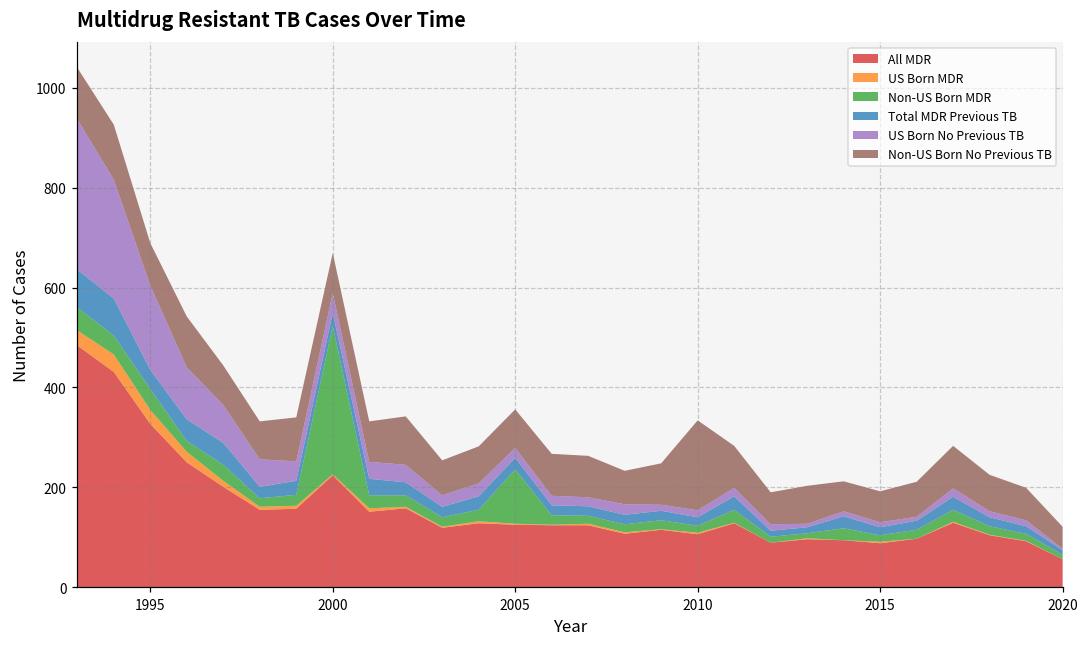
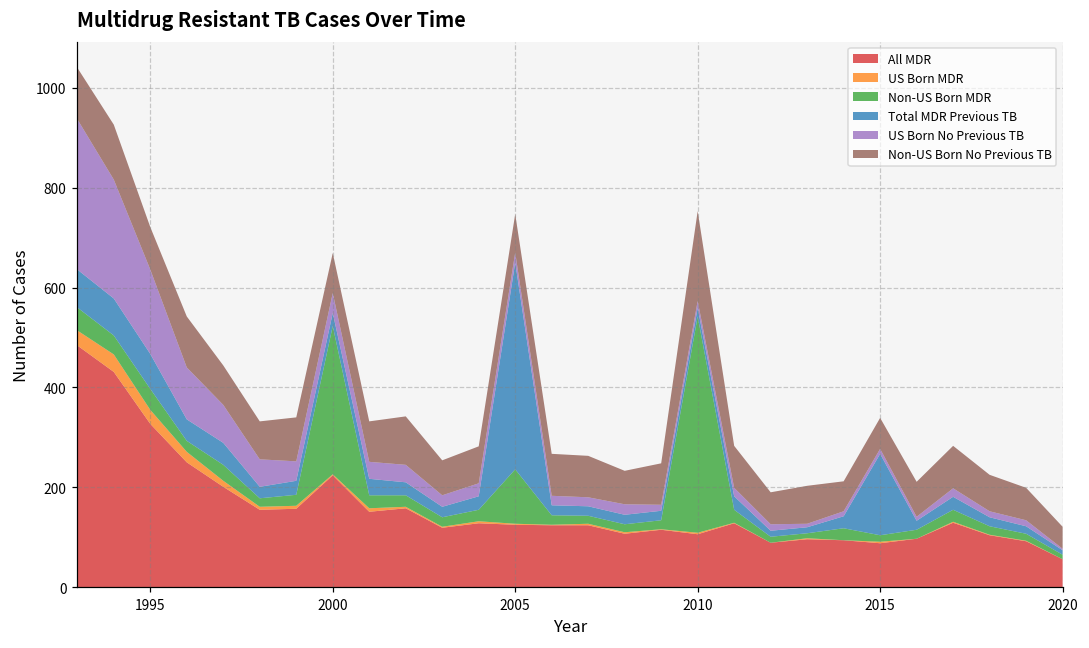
Total MDR Previous TB, 1995: 40 -> 70
Total MDR Previous TB, 2005: 20 -> 410
Non-US Born MDR, 2010: 10 -> 430
Total MDR Previous TB, 2015: 20 -> 160
